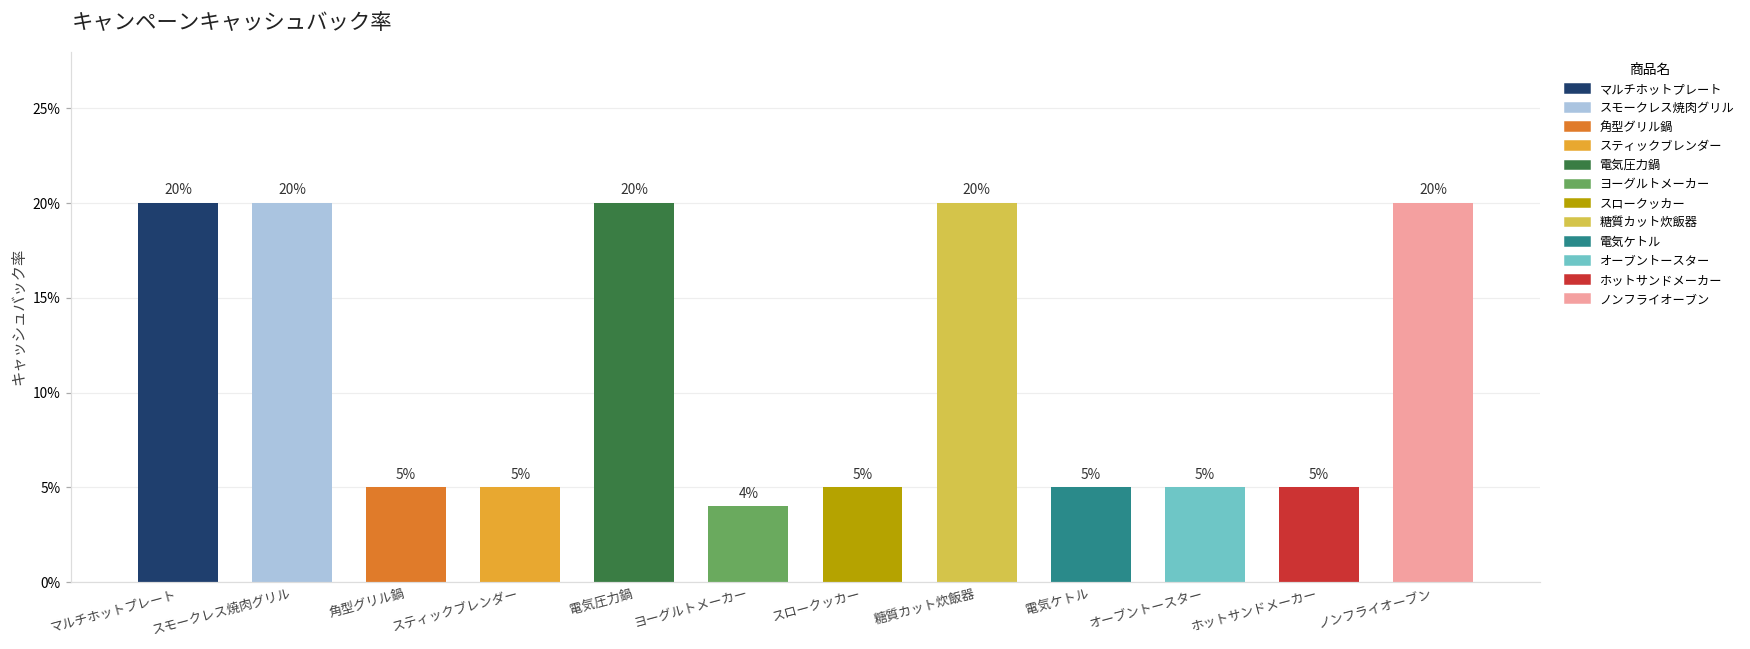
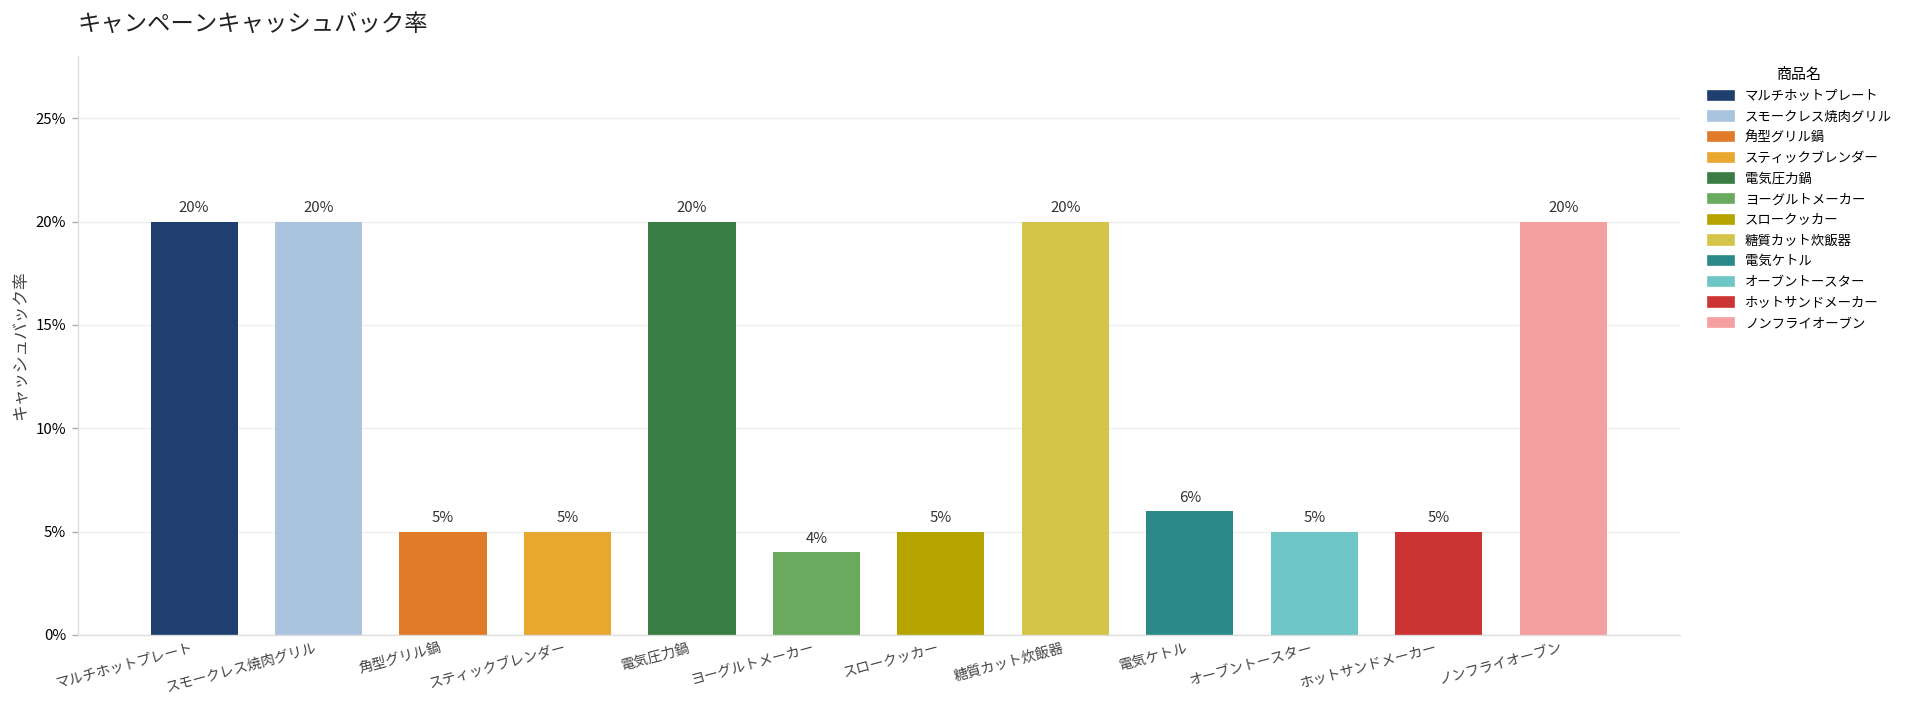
電気ケトル: 5% -> 6%
